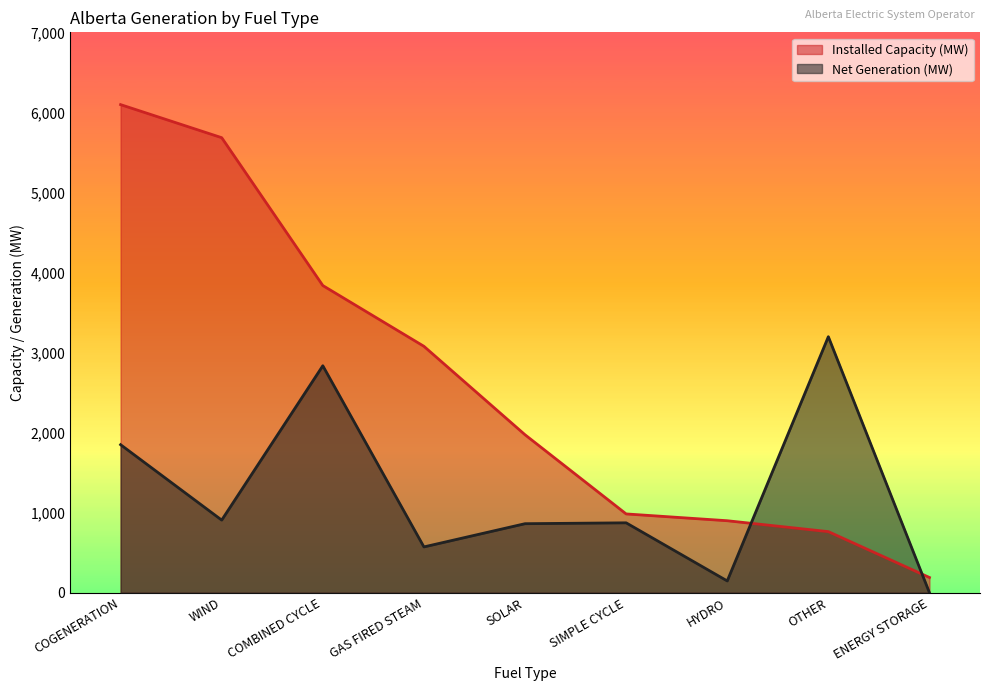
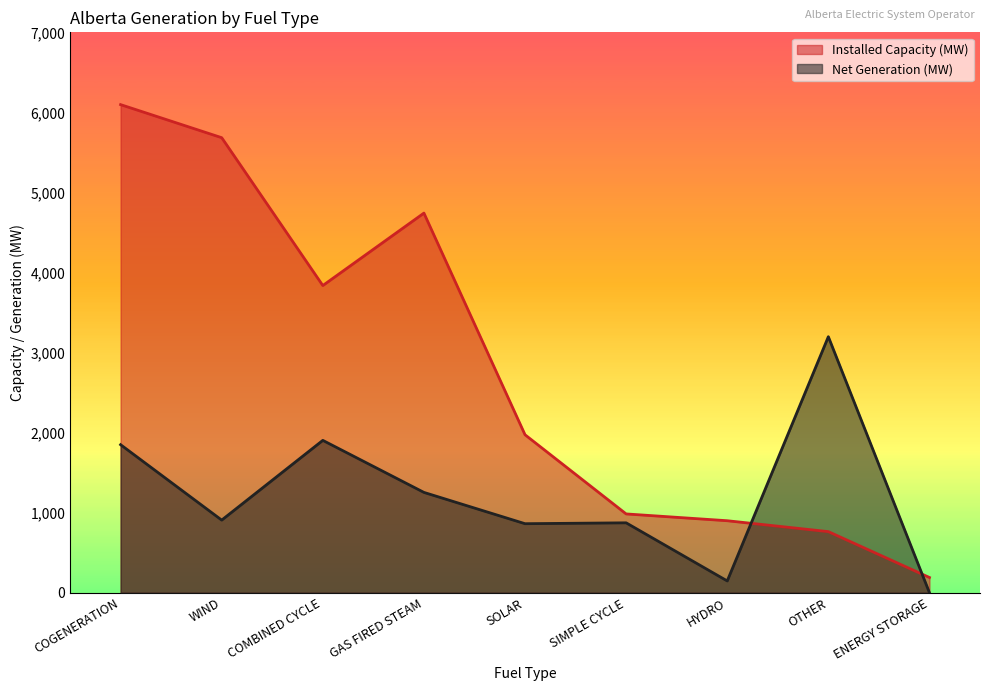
Net Generation (MW), COMBINED CYCLE: 2,800 -> 1,900
Installed Capacity (MW), GAS FIRED STEAM: 3,100 -> 4,700
Net Generation (MW), GAS FIRED STEAM: 600 -> 1,300
